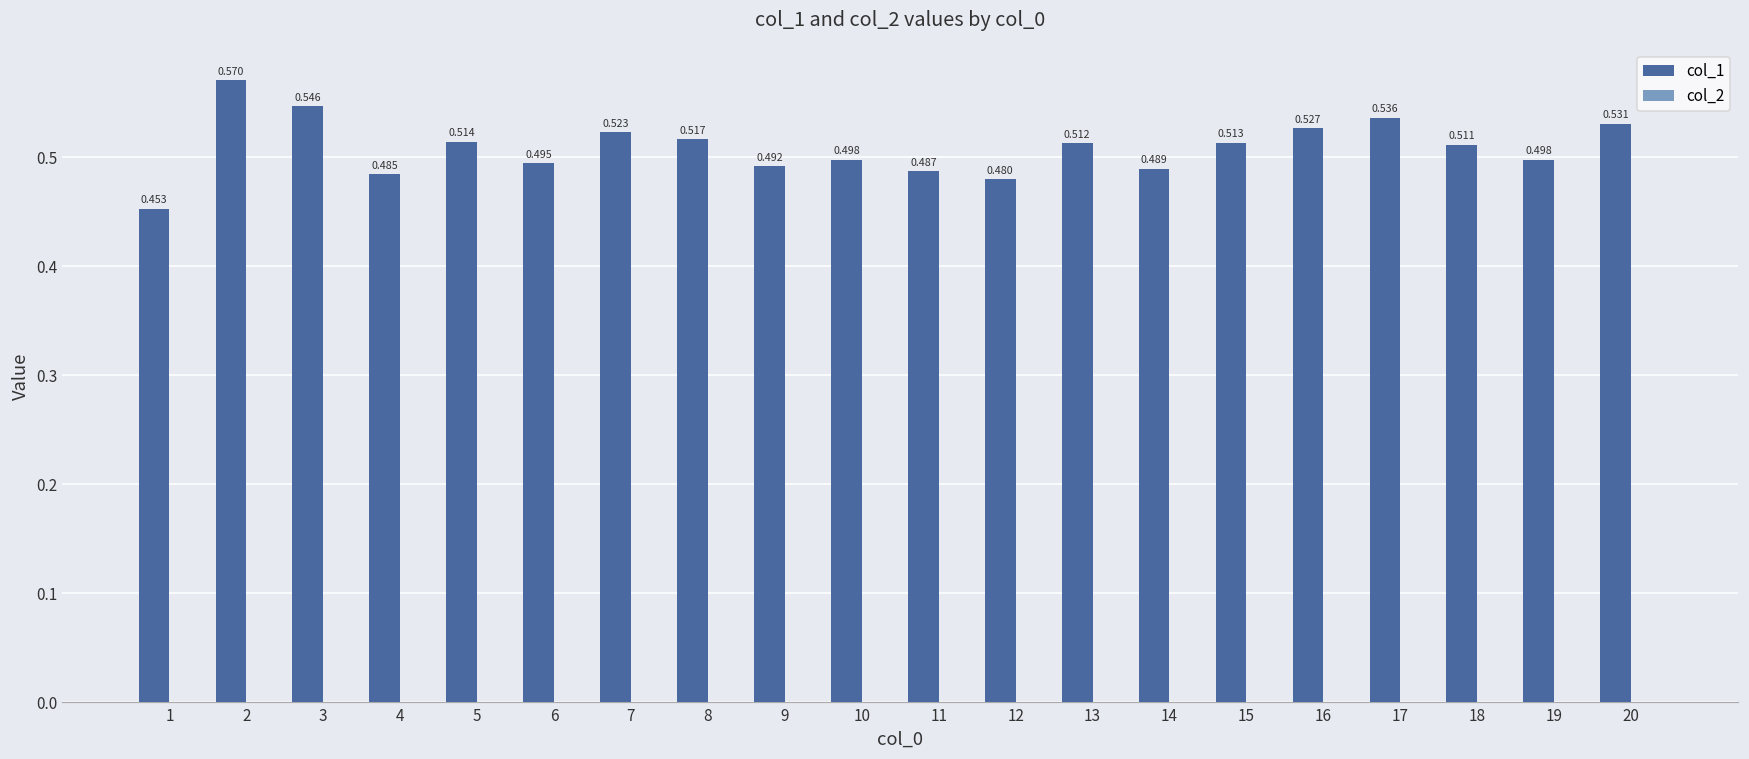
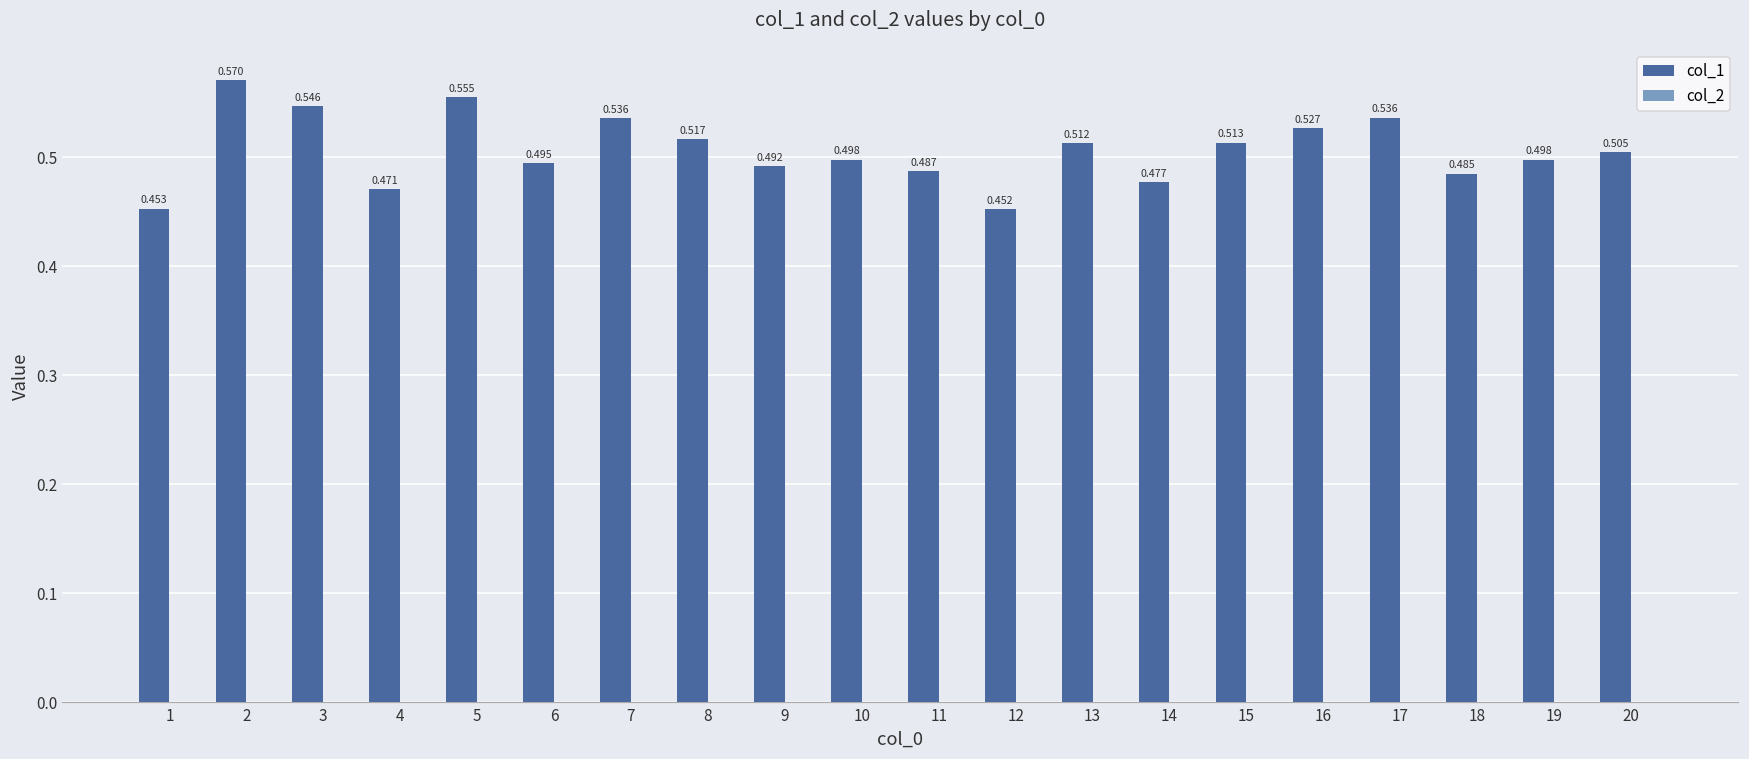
col_1, 4: 0.485 -> 0.471
col_1, 5: 0.514 -> 0.555
col_1, 7: 0.523 -> 0.536
col_1, 12: 0.480 -> 0.452
col_1, 14: 0.489 -> 0.477
col_1, 18: 0.511 -> 0.485
col_1, 20: 0.531 -> 0.505
